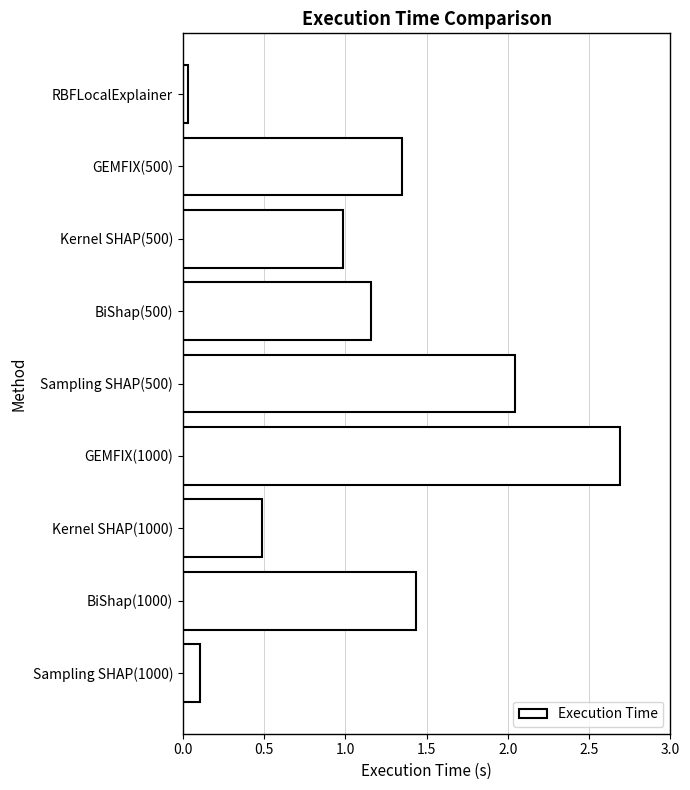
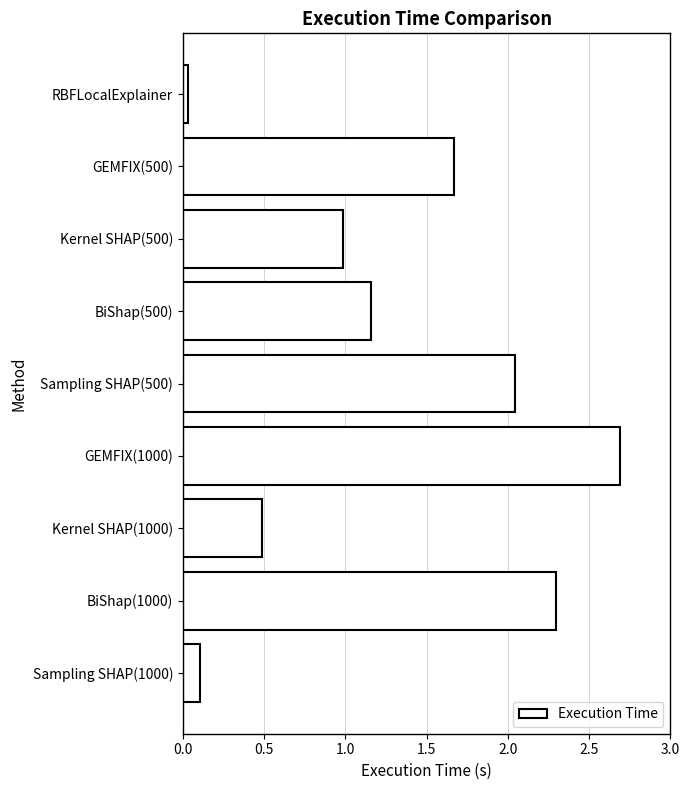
GEMFIX(500): 1.35 -> 1.67
BiShap(1000): 1.43 -> 2.30
